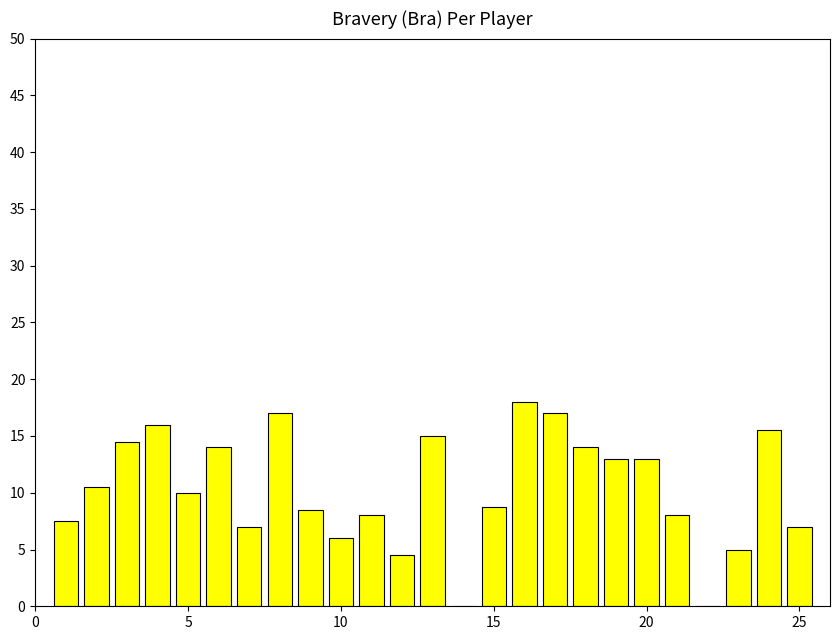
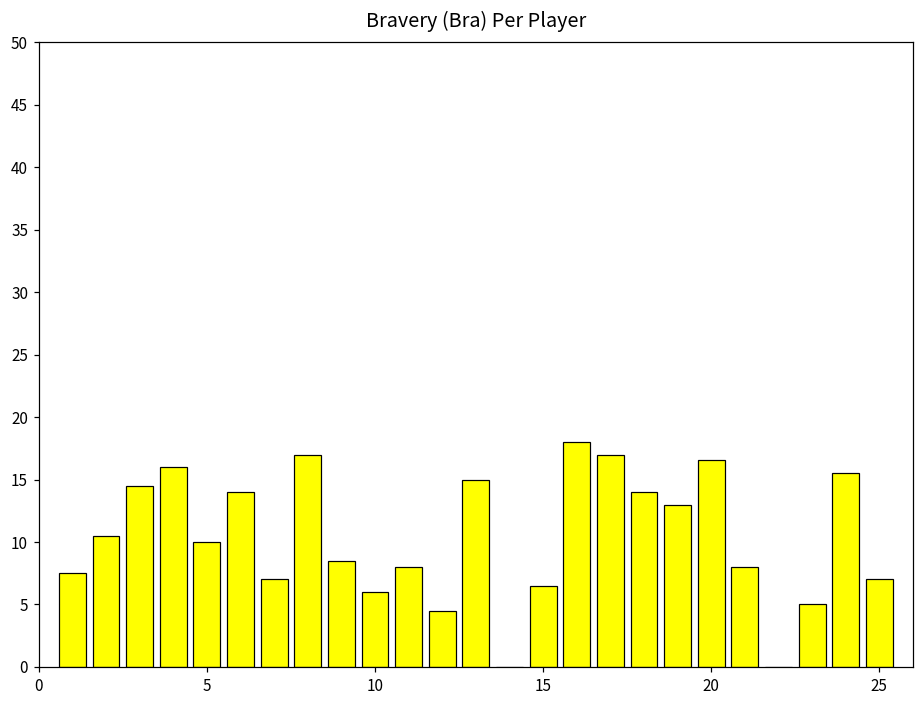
15: 8.7 -> 6.5
20: 13.0 -> 16.6
